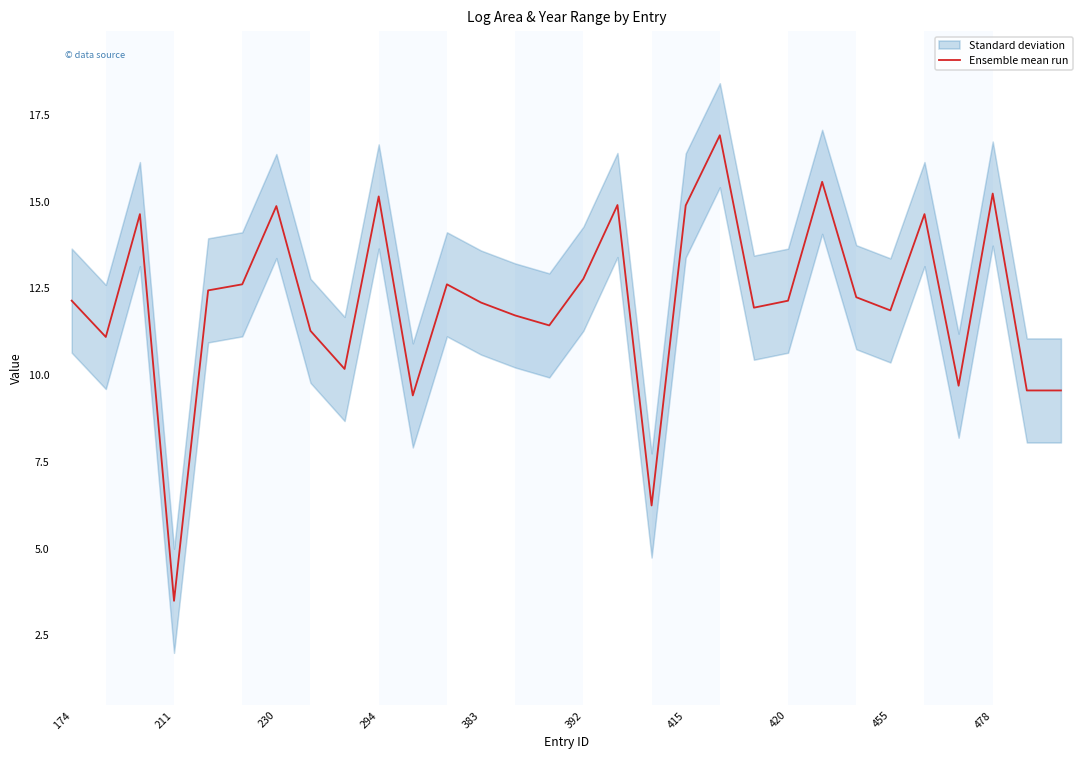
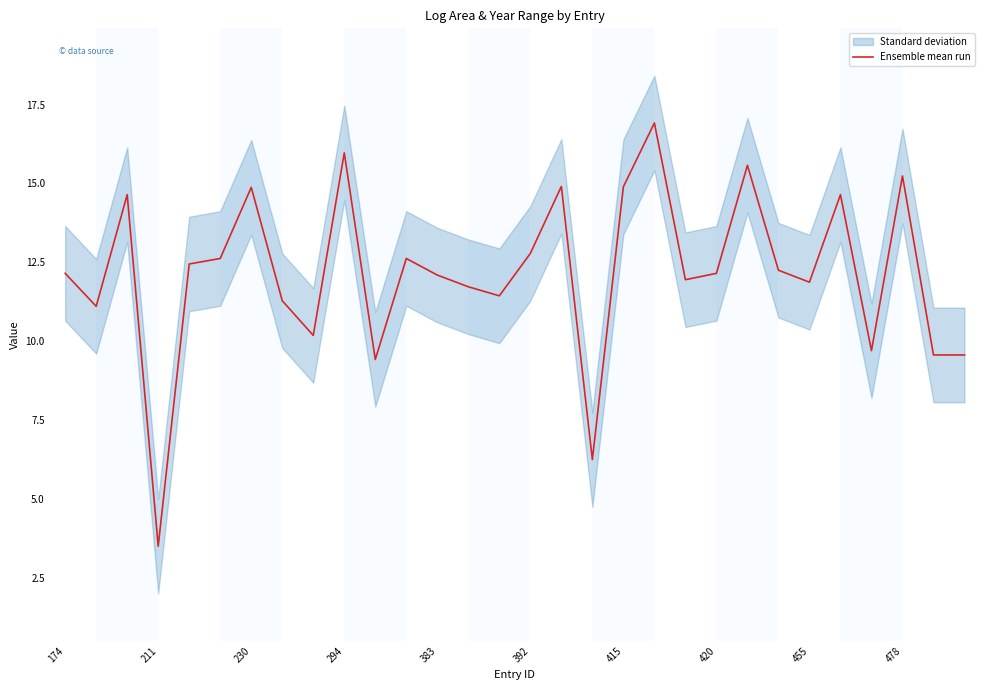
Ensemble mean run, 294: 15.2 -> 16.0
